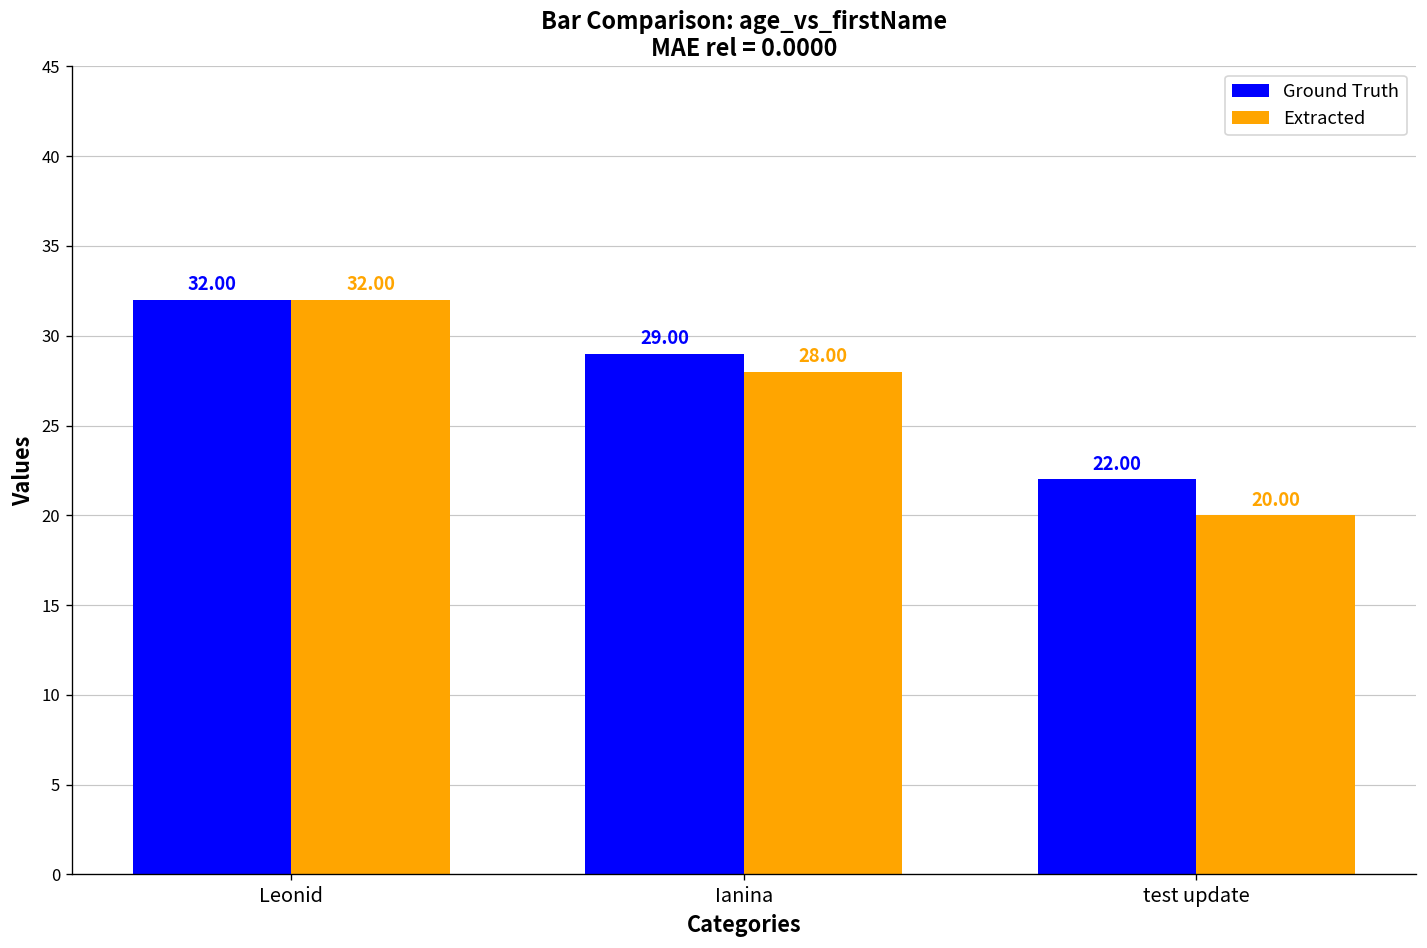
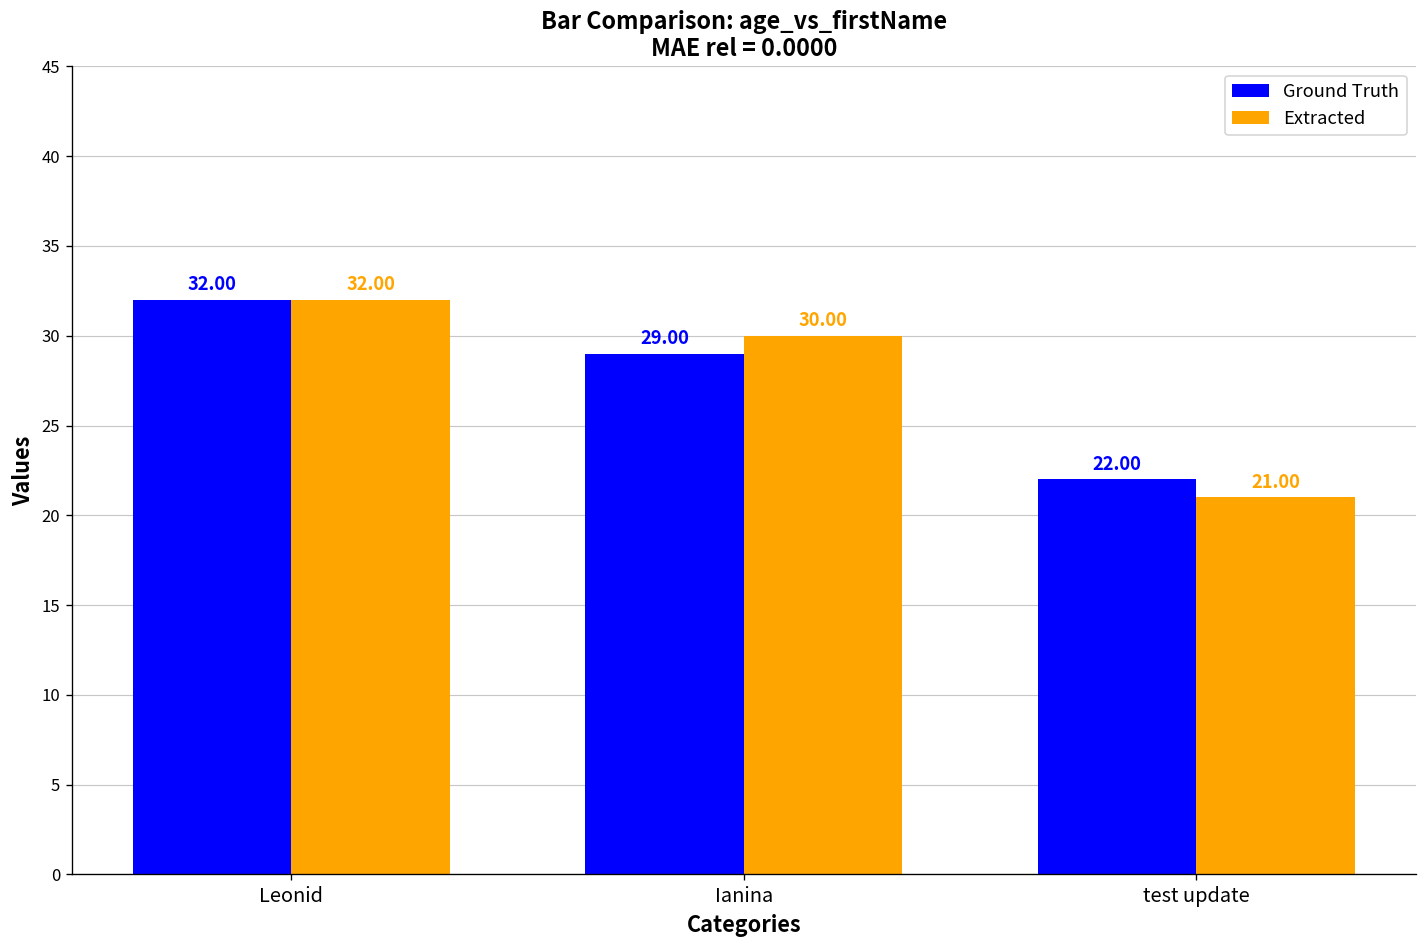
Extracted, Ianina: 28.00 -> 30.00
Extracted, test update: 20.00 -> 21.00
